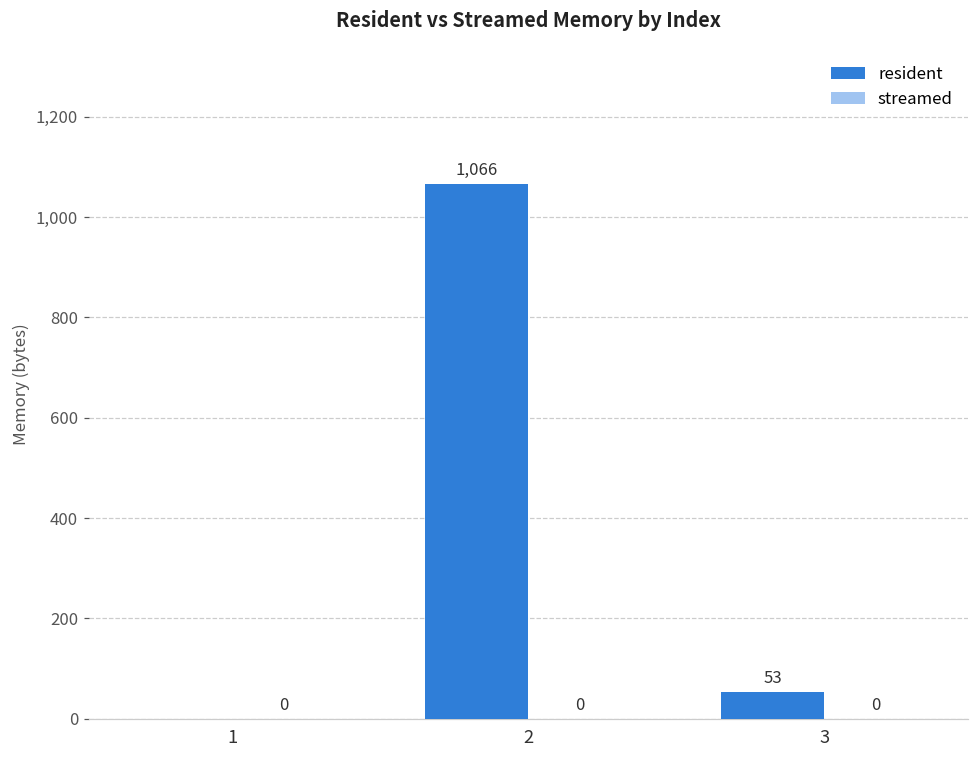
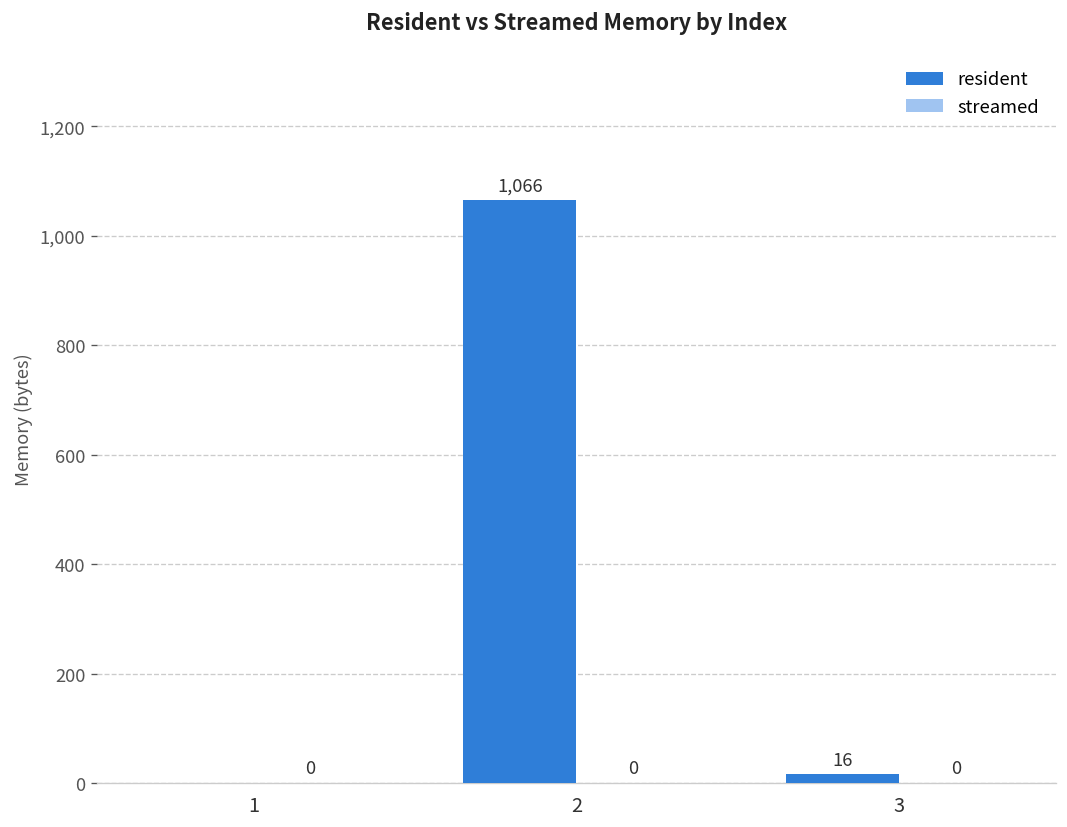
resident, 3: 53 -> 16
